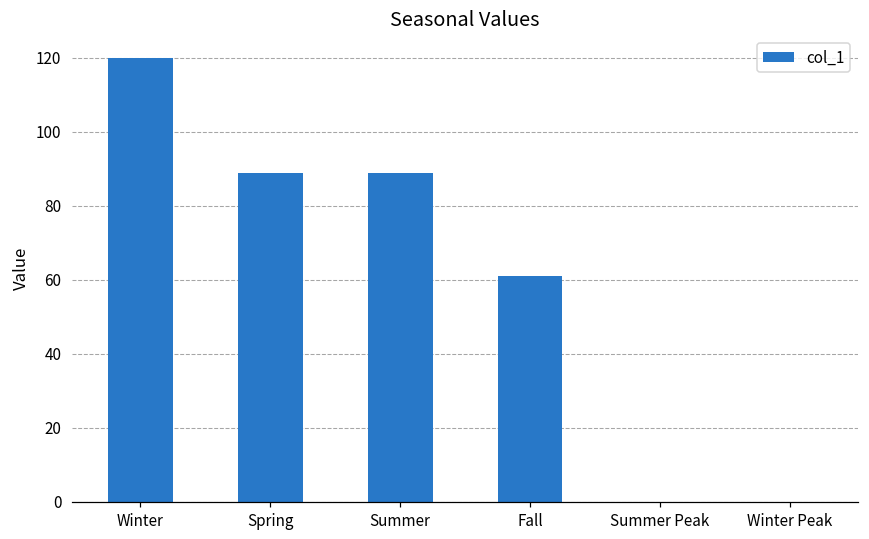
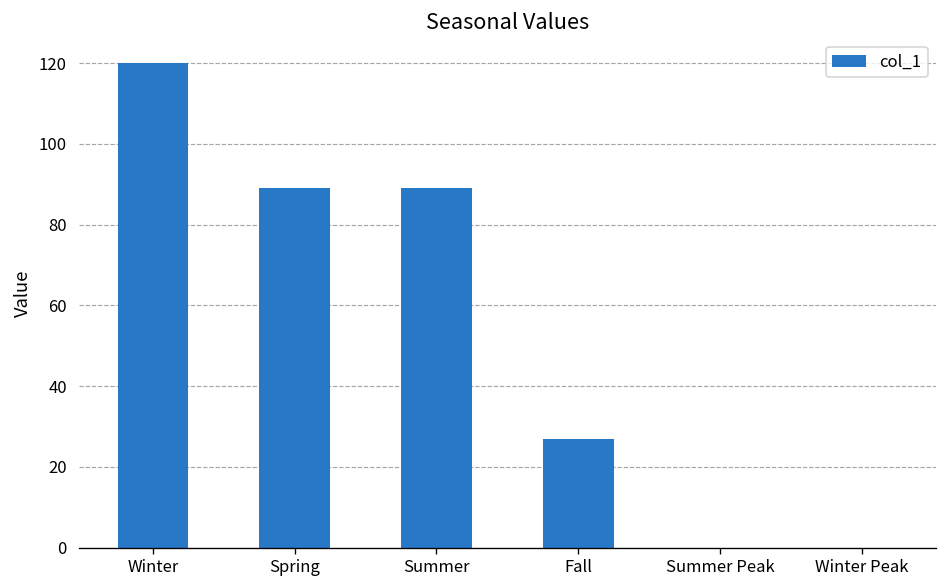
Fall: 61 -> 27
